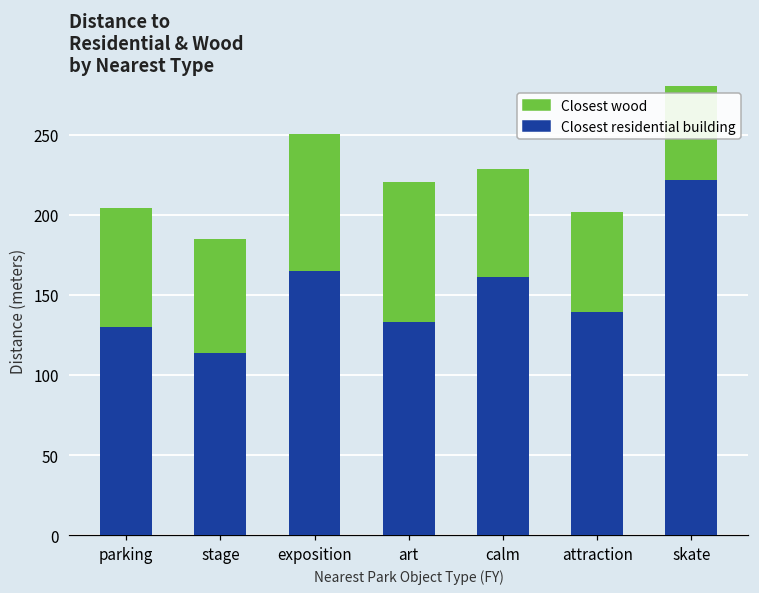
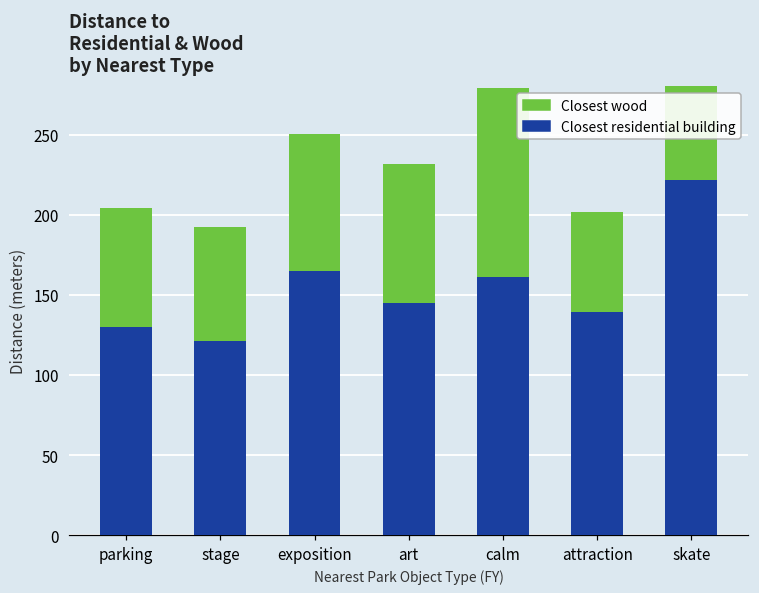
Closest residential building, stage: 114 -> 121
Closest residential building, art: 133 -> 145
Closest wood, calm: 68 -> 118
